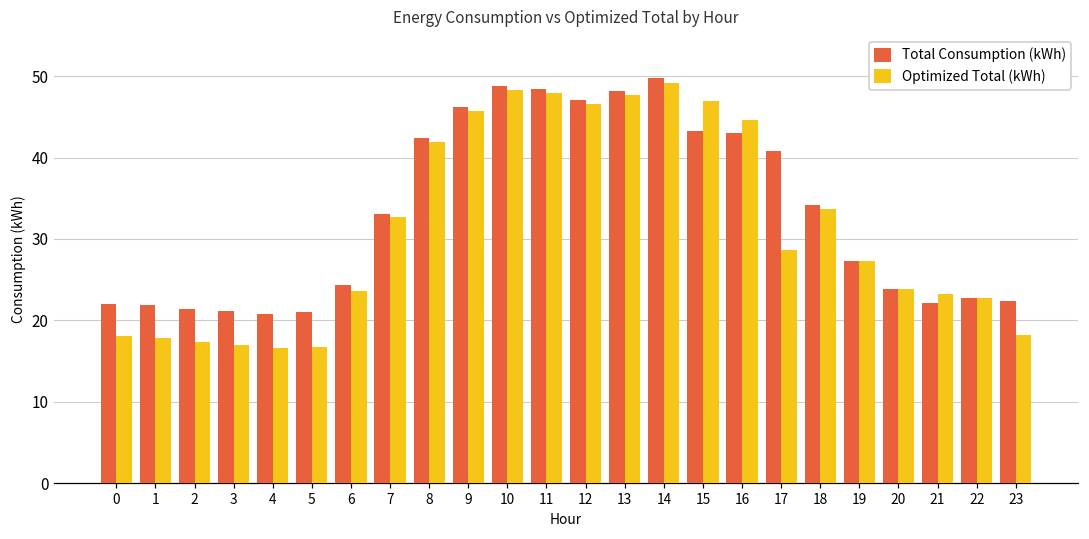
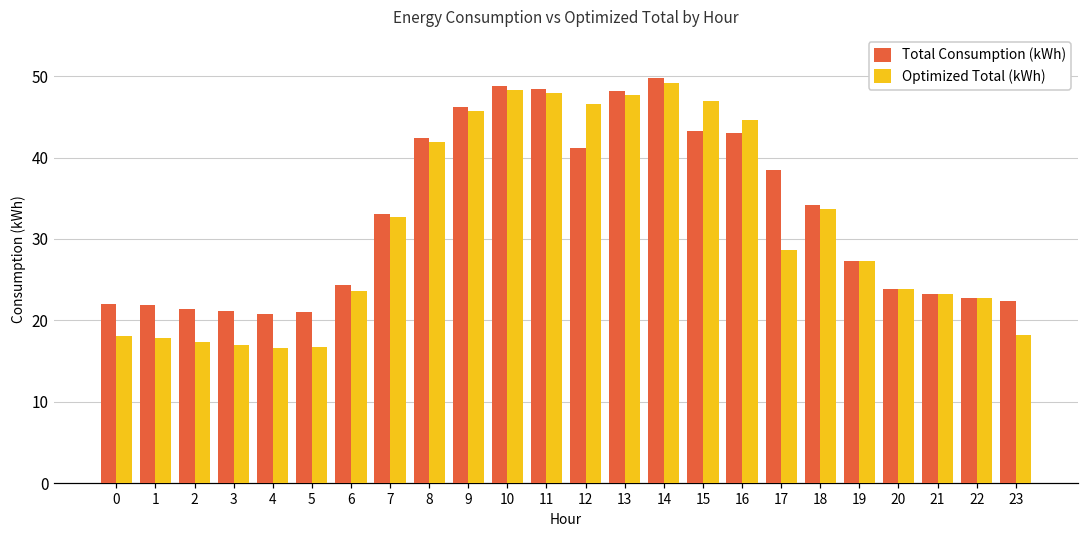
Total Consumption (kWh), 12: 47 -> 41
Total Consumption (kWh), 17: 41 -> 39
Total Consumption (kWh), 21: 22 -> 23
